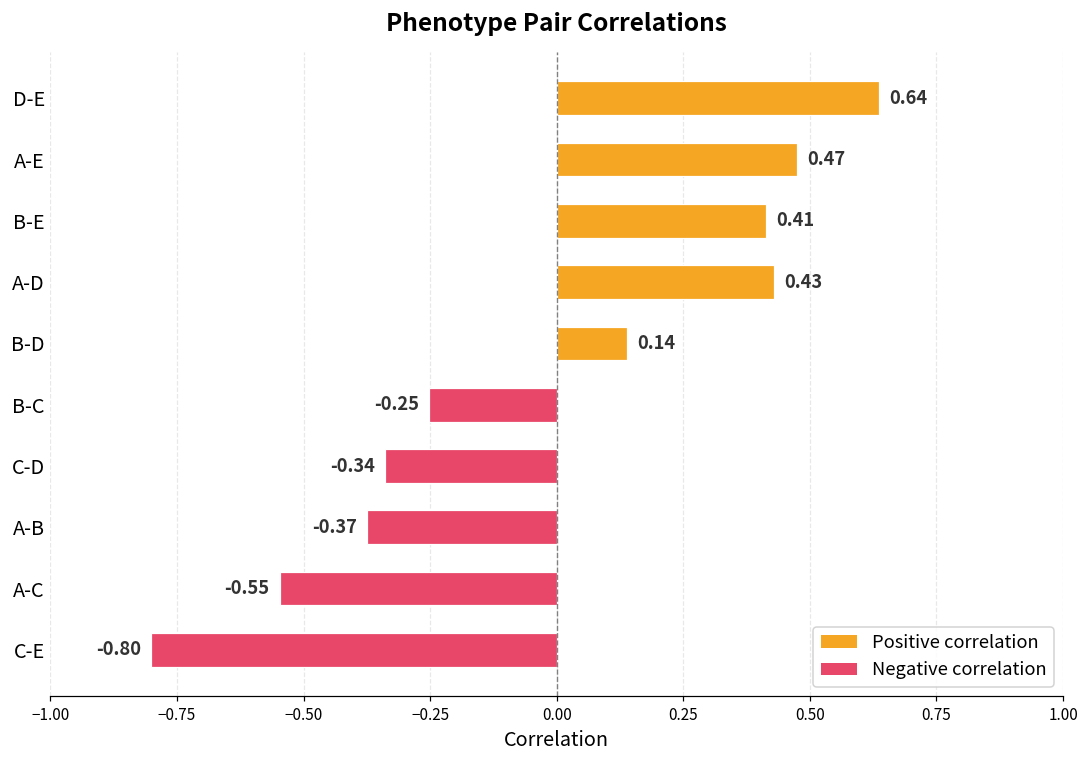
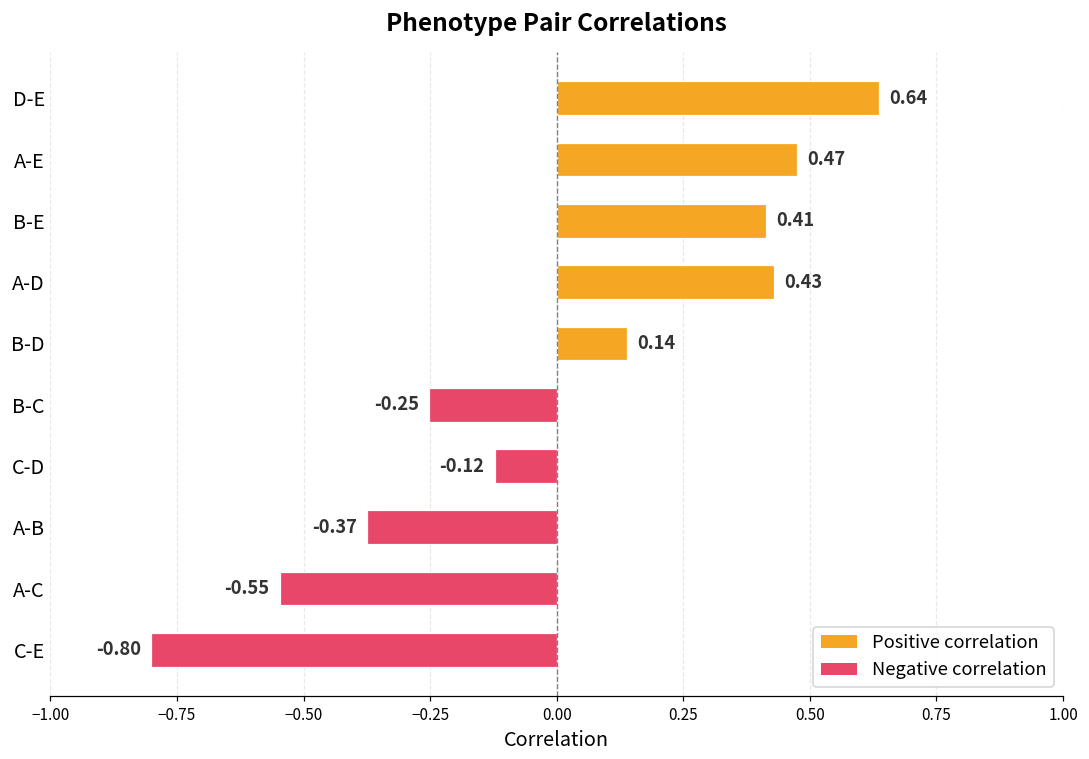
C-D: -0.34 -> -0.12
